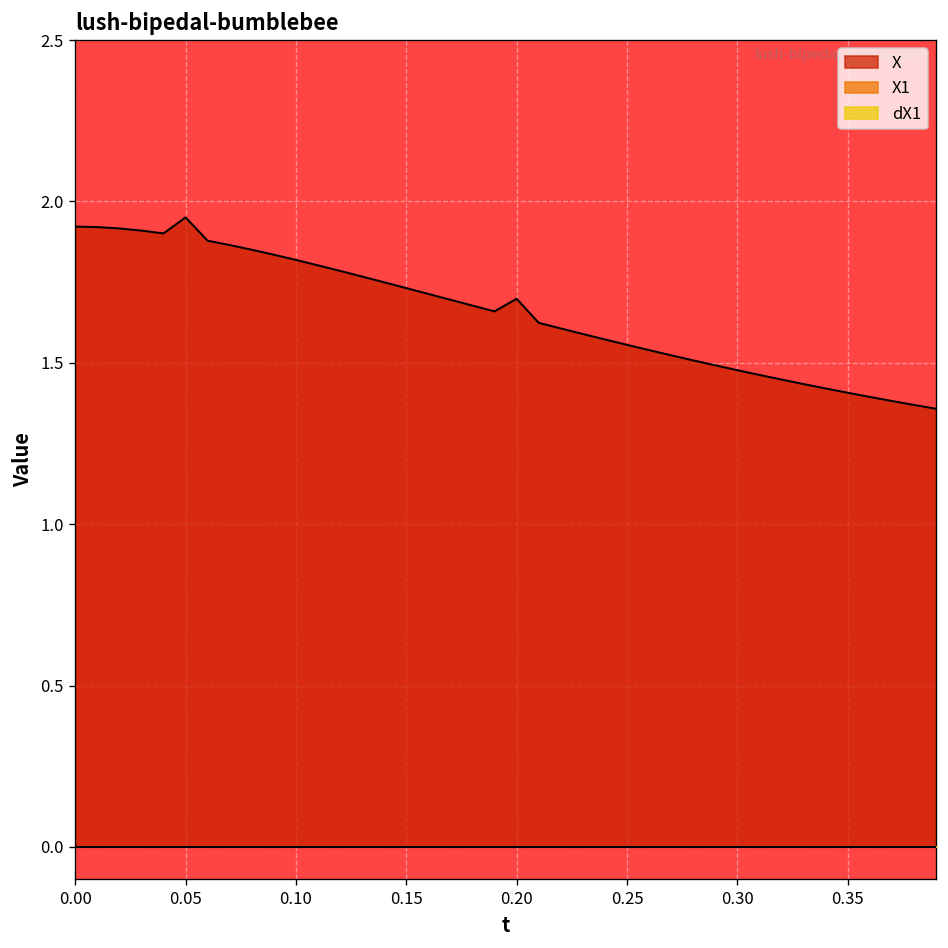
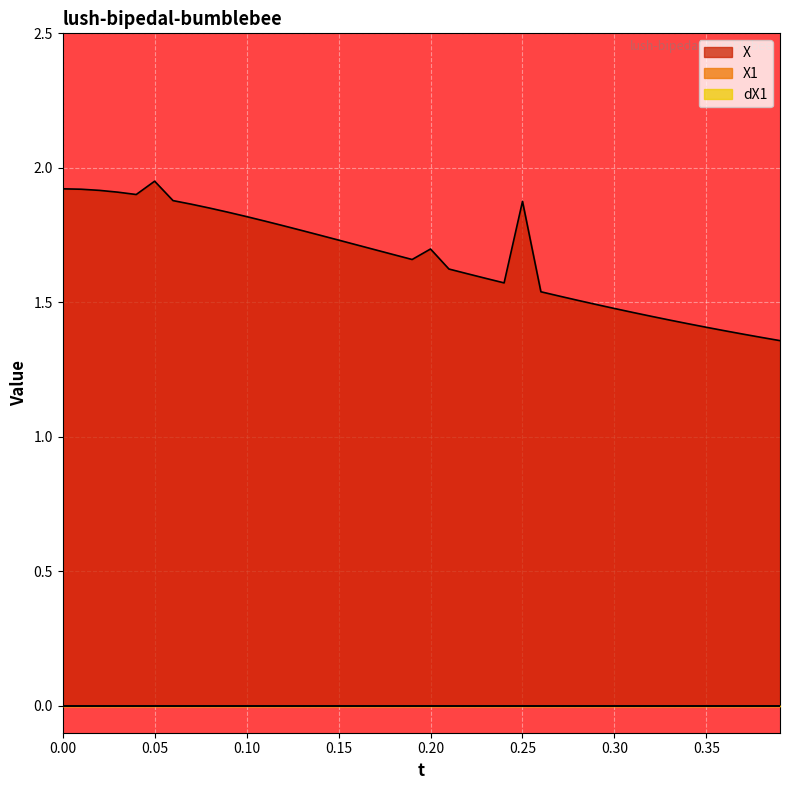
X, 0.25: 1.56 -> 1.88
